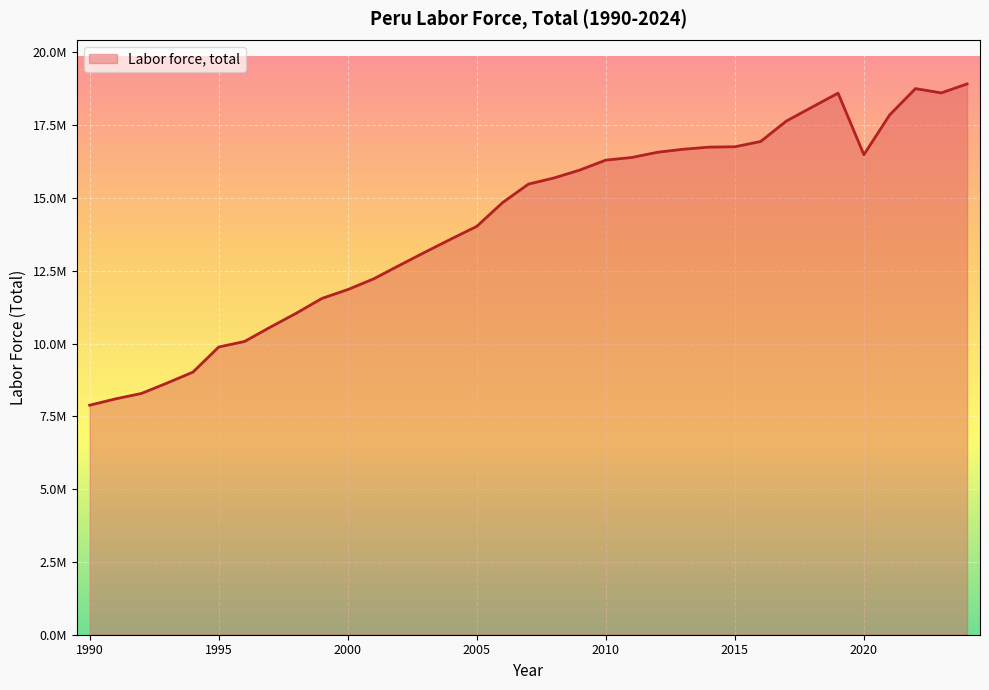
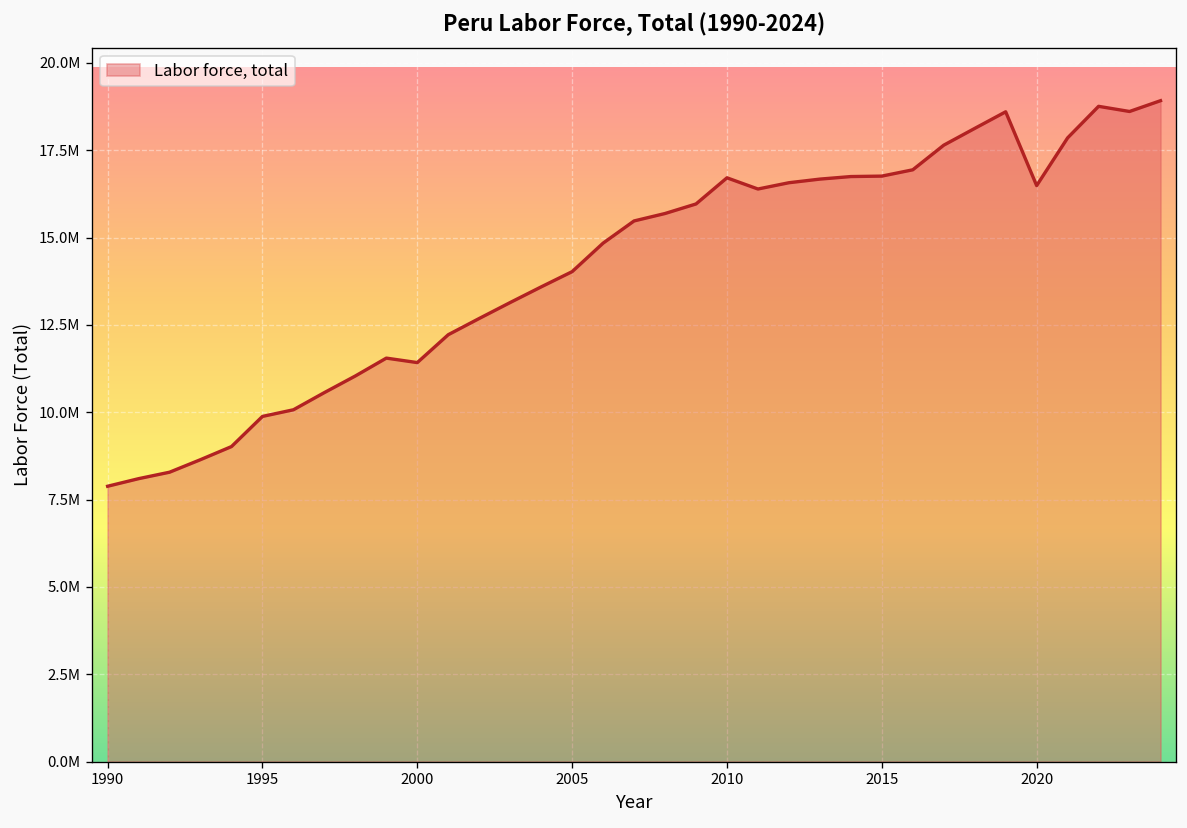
2000: 11900000 -> 11400000
2010: 16300000 -> 16700000
